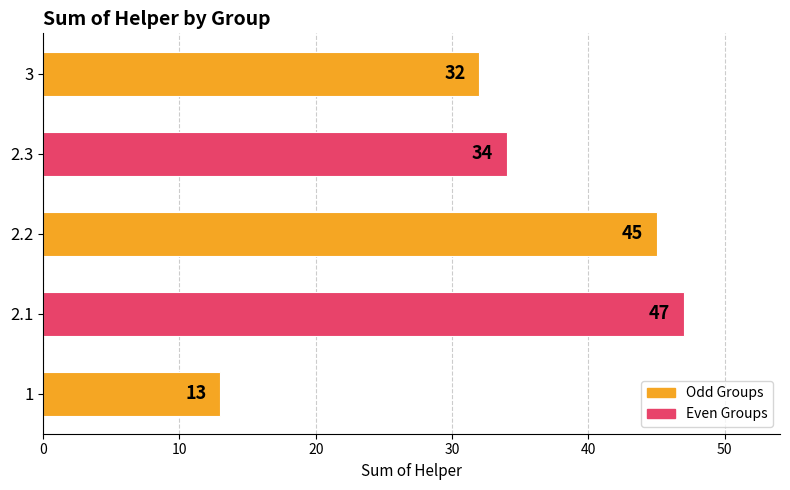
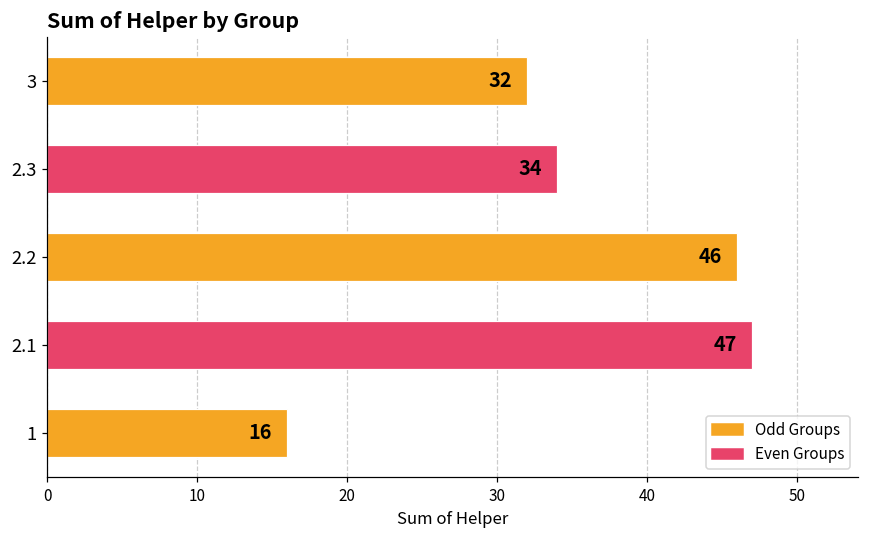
2.2: 45 -> 46
1: 13 -> 16
